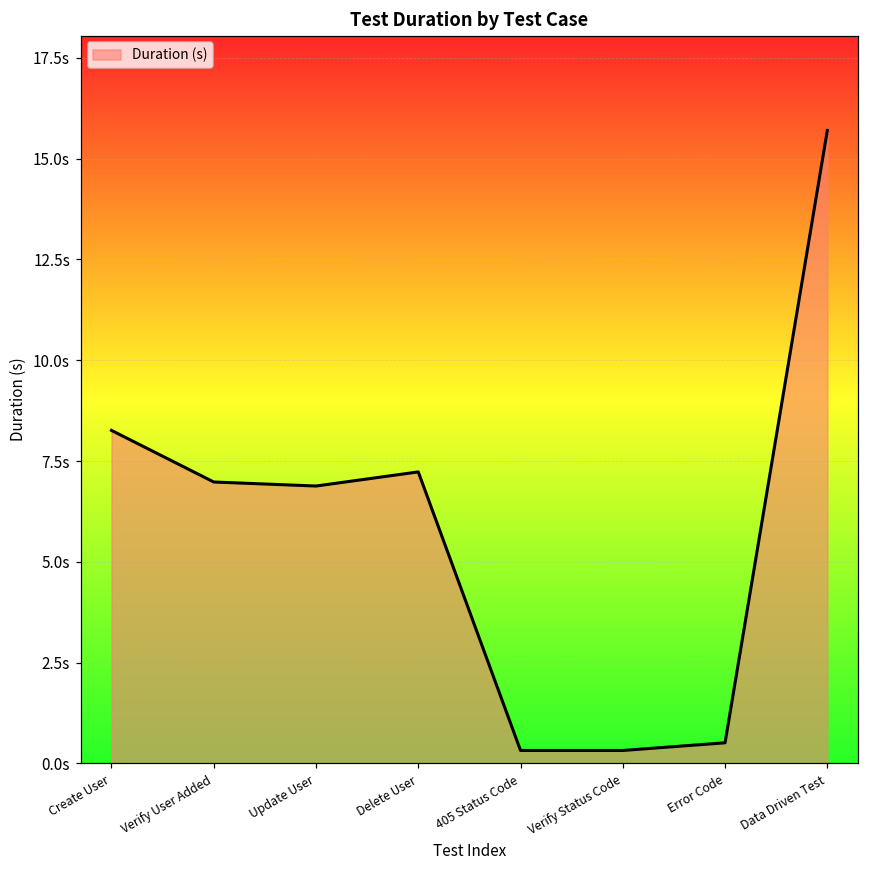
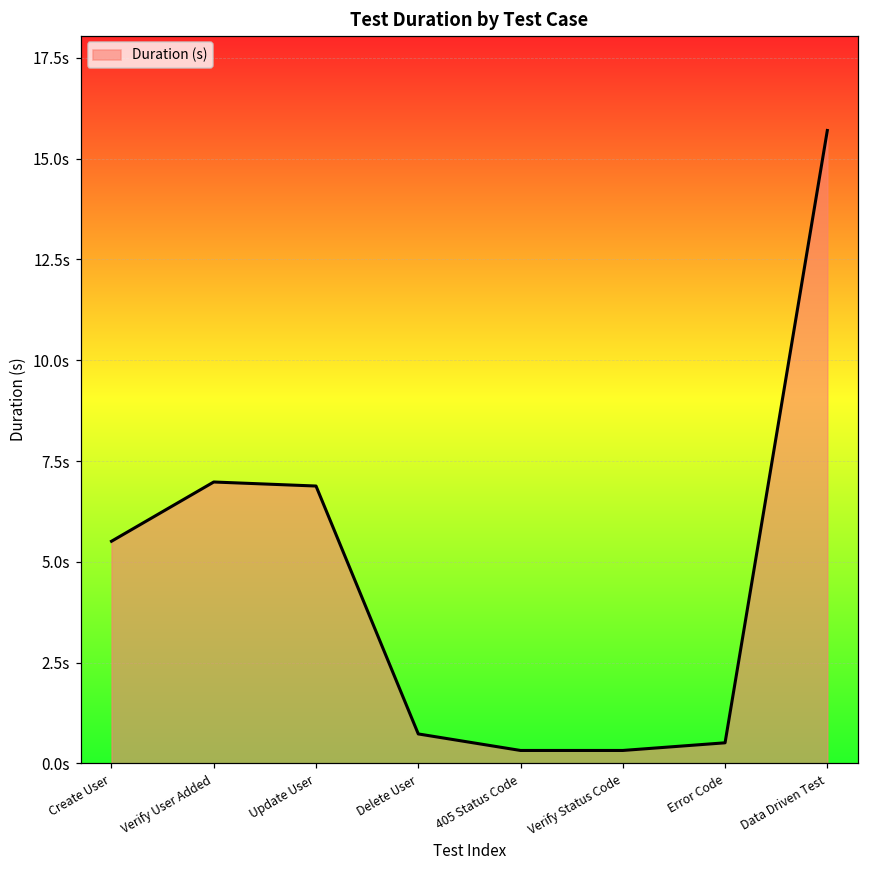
Create User: 8.3s -> 5.5s
Delete User: 7.2s -> 0.7s
